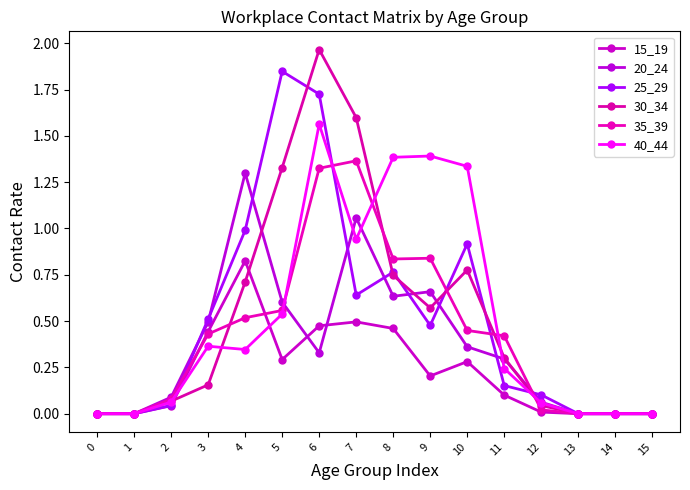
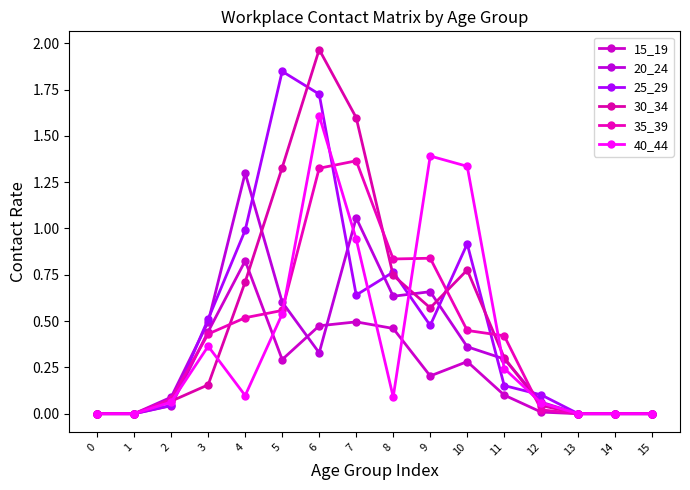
40_44, 4: 0.35 -> 0.10
40_44, 6: 1.56 -> 1.61
40_44, 8: 1.38 -> 0.09
